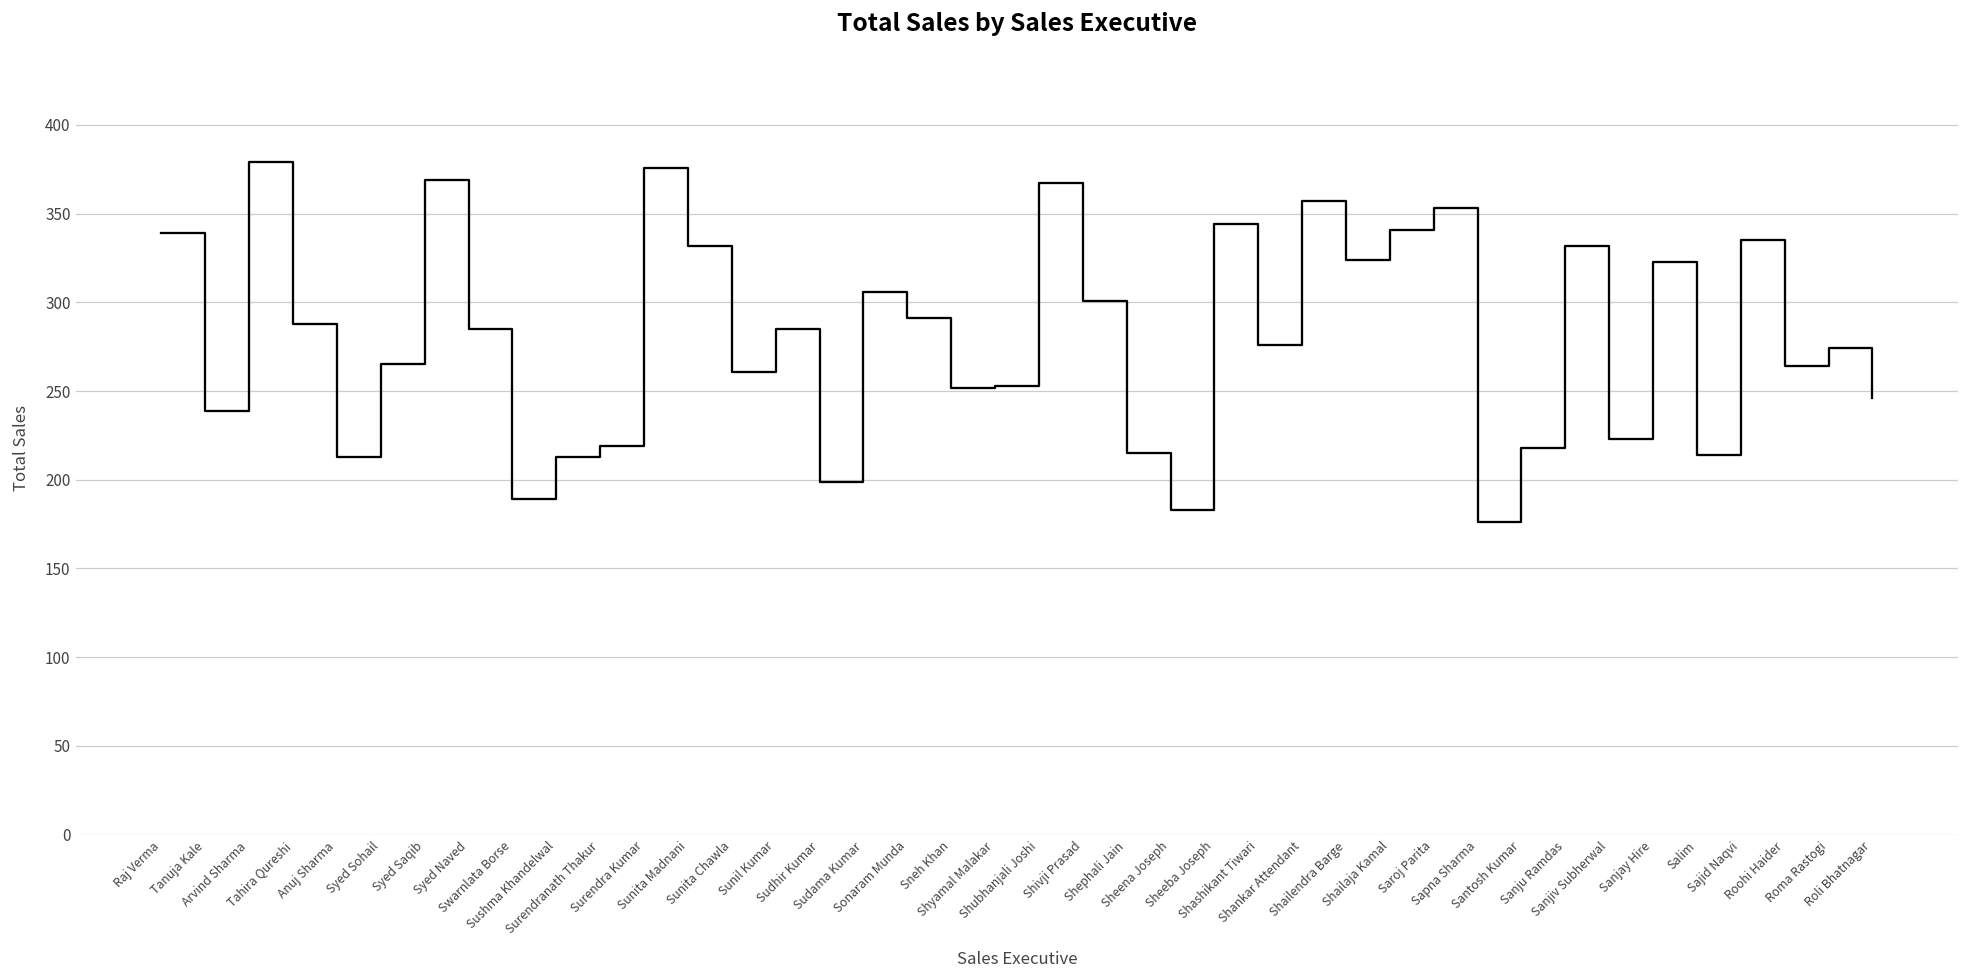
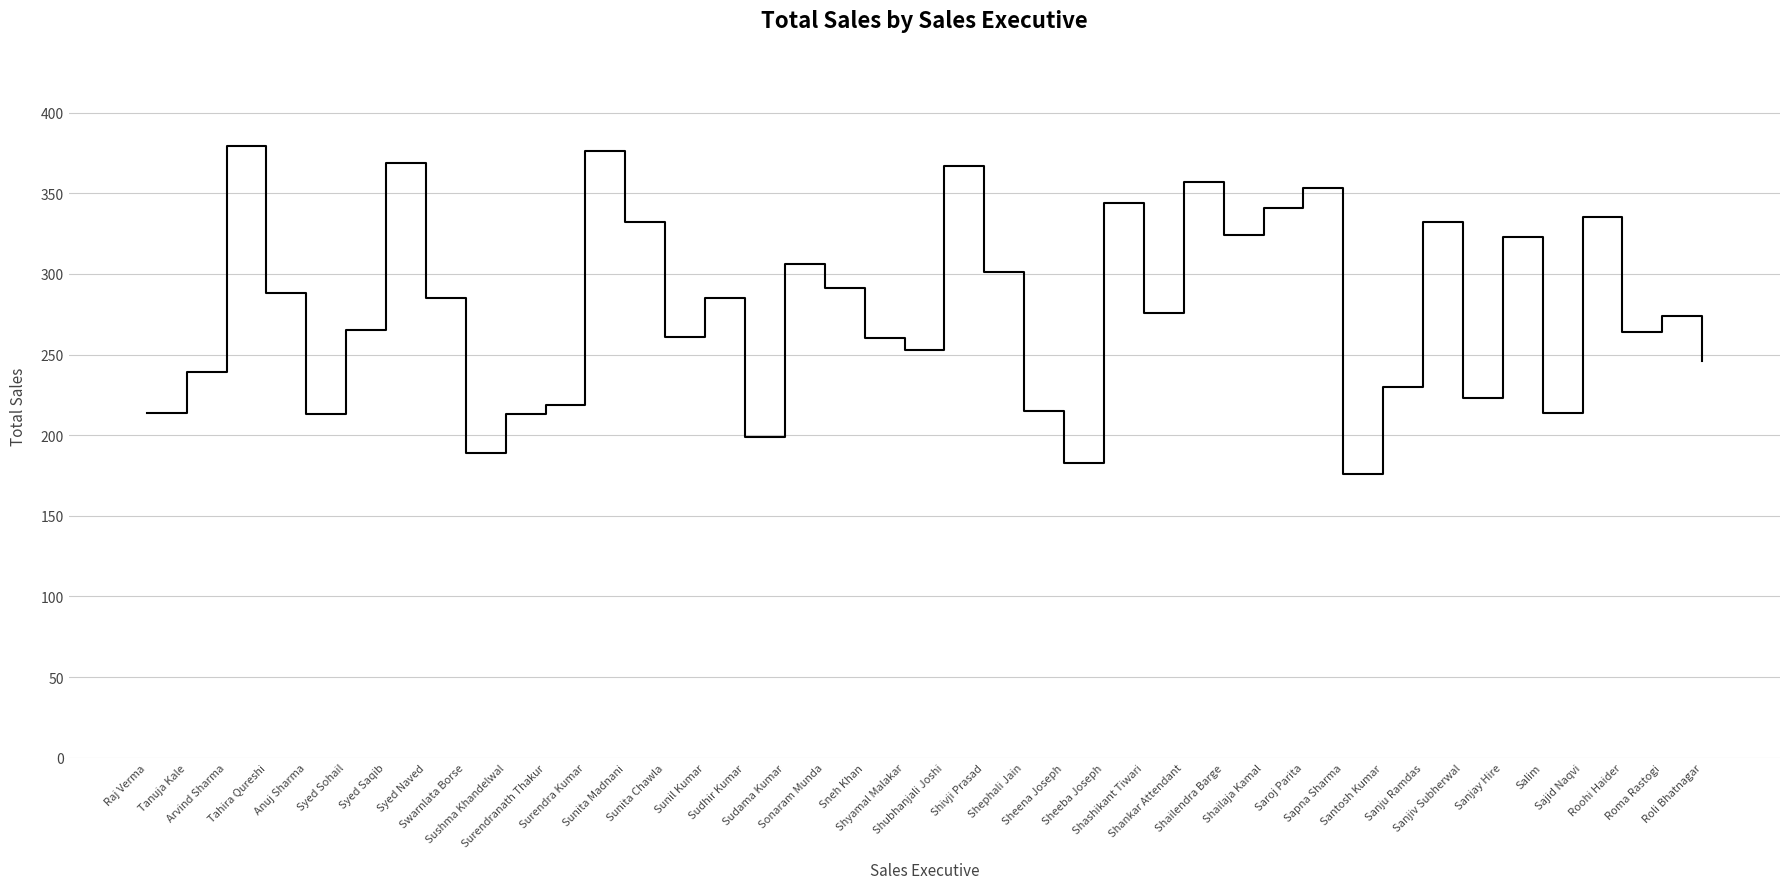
Raj Verma: 339 -> 214
Sneh Khan: 252 -> 260
Santosh Kumar: 218 -> 230
